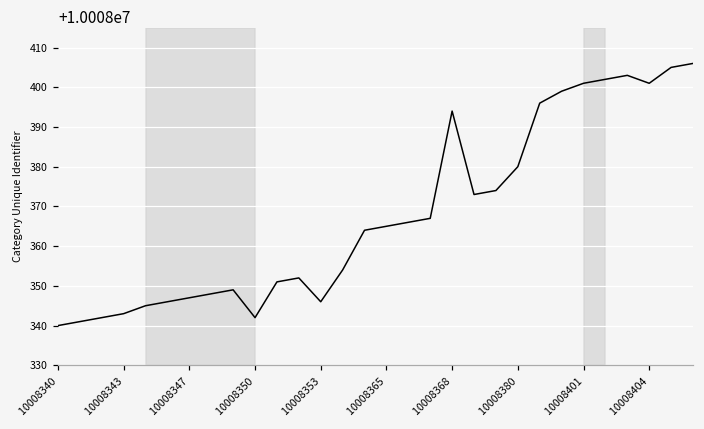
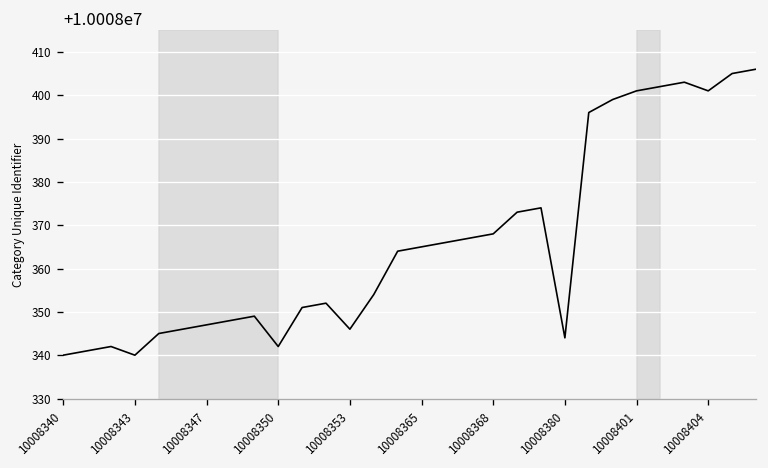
10008343: 10008343 -> 10008340
10008368: 10008394 -> 10008368
10008380: 10008380 -> 10008344
